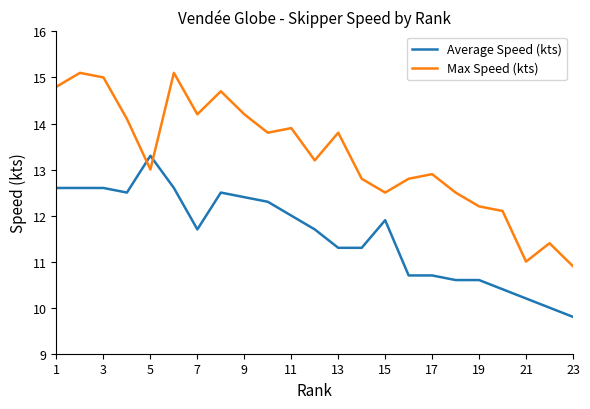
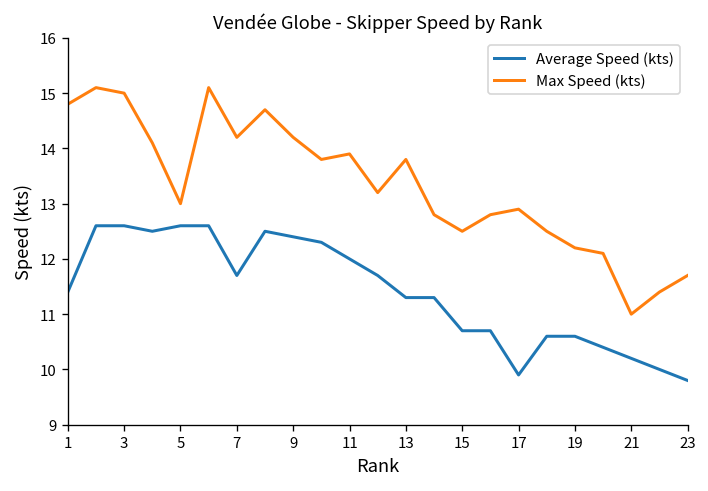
Average Speed (kts), 1: 12.6 -> 11.4
Average Speed (kts), 5: 13.3 -> 12.6
Average Speed (kts), 15: 11.9 -> 10.7
Average Speed (kts), 17: 10.7 -> 9.9
Max Speed (kts), 23: 10.9 -> 11.7
